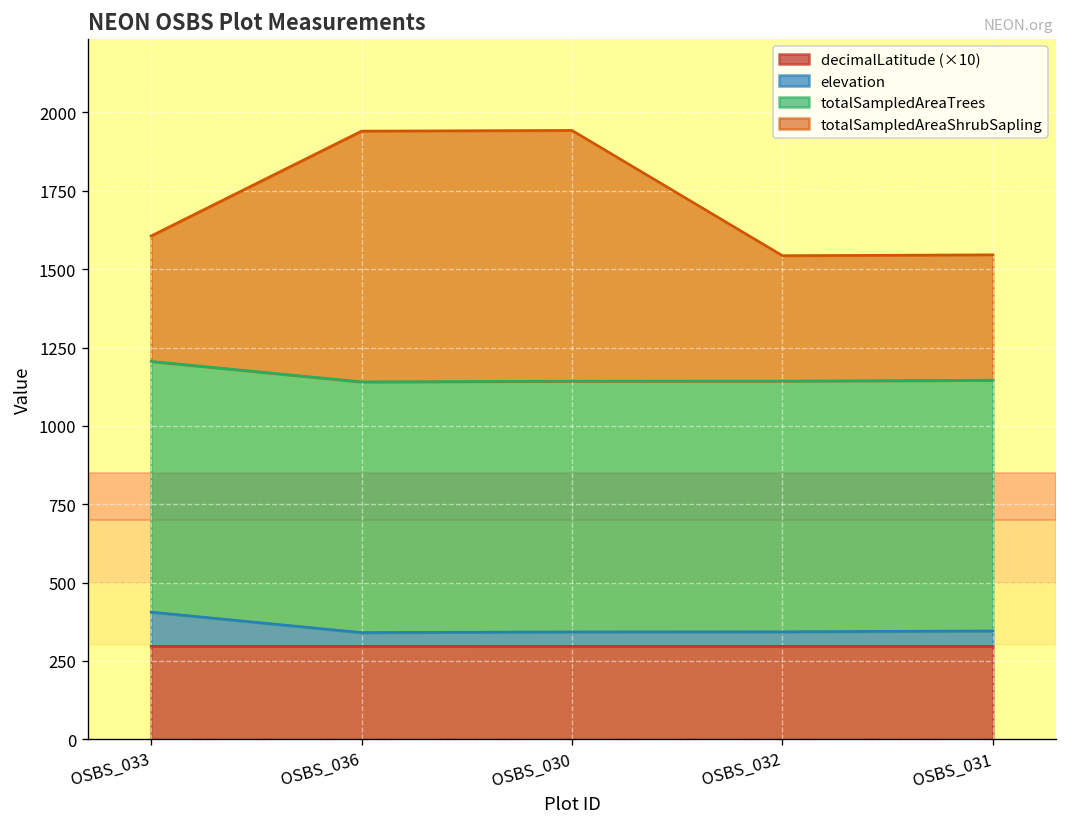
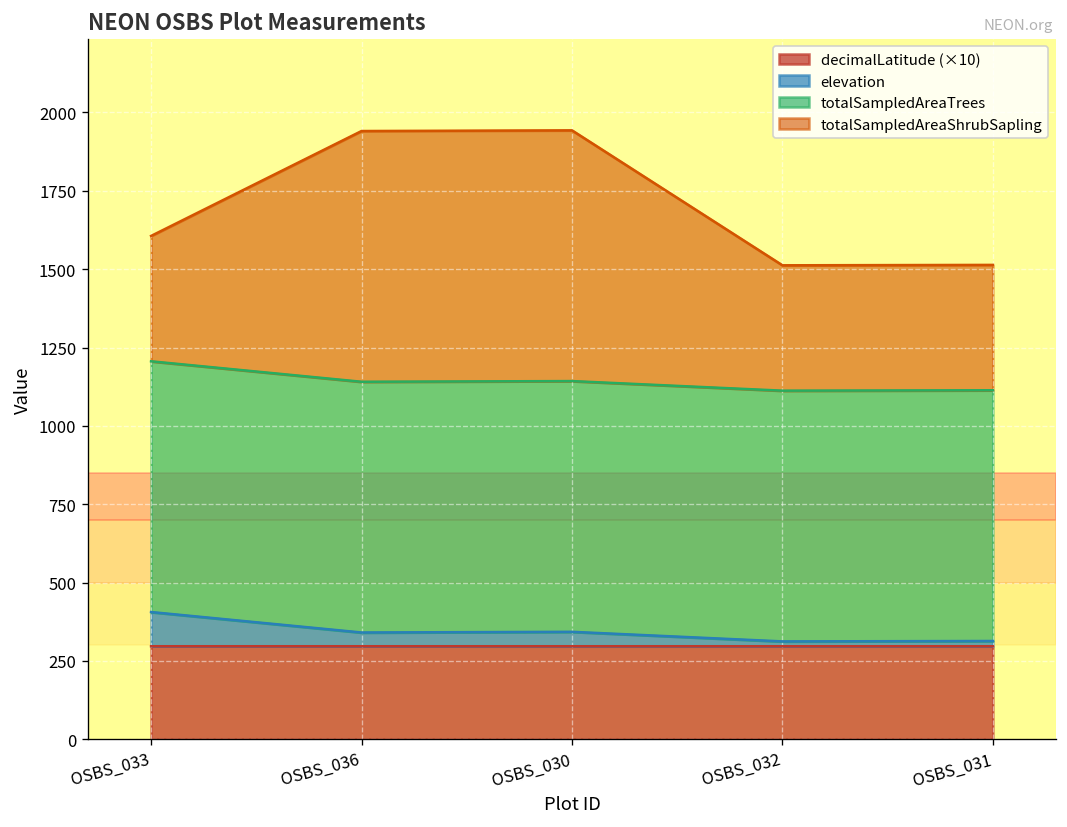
elevation, OSBS_032: 50 -> 20
elevation, OSBS_031: 50 -> 20
